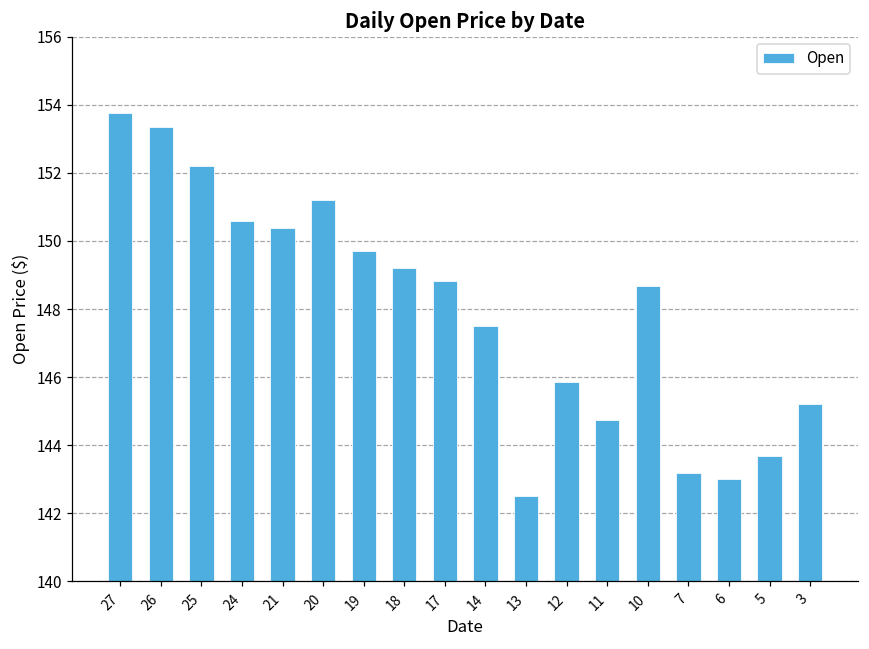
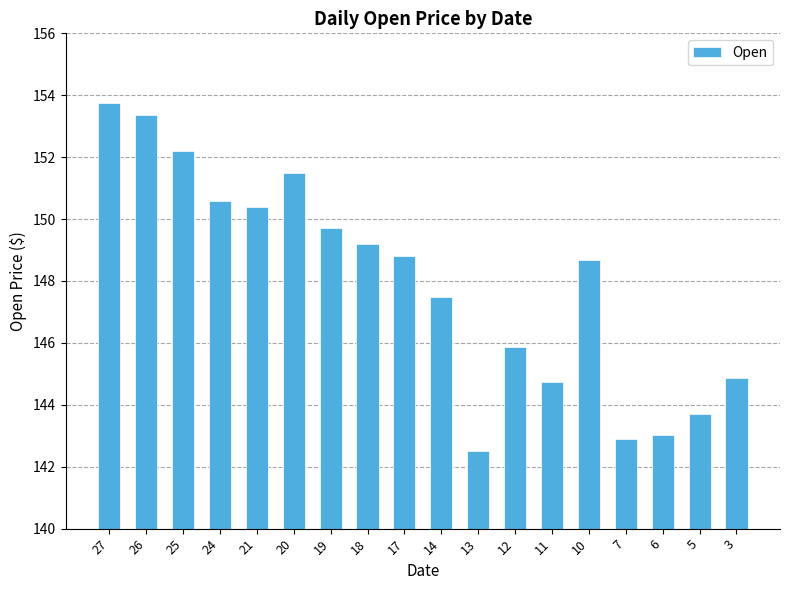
20: 151.2 -> 151.5
7: 143.2 -> 142.9
3: 145.2 -> 144.9
